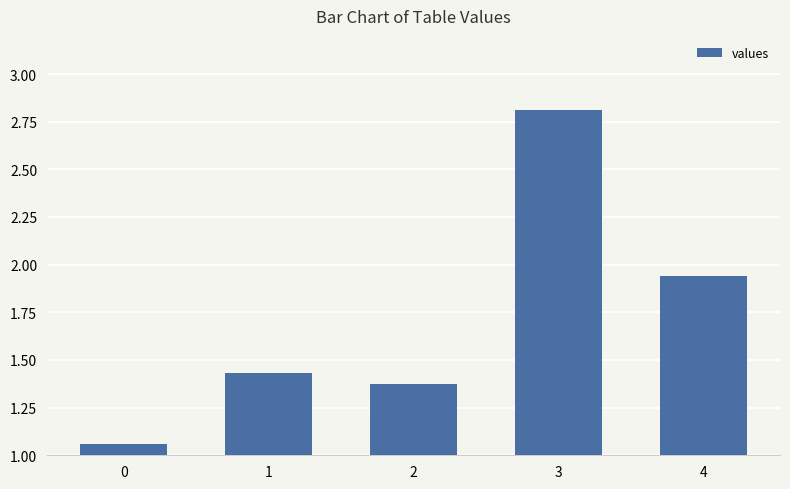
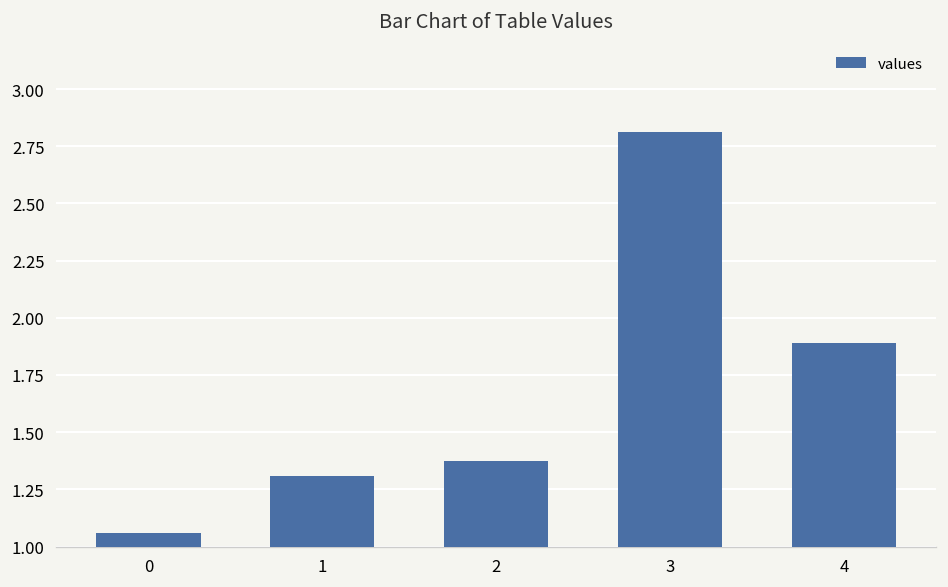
1: 1.43 -> 1.31
4: 1.94 -> 1.89
